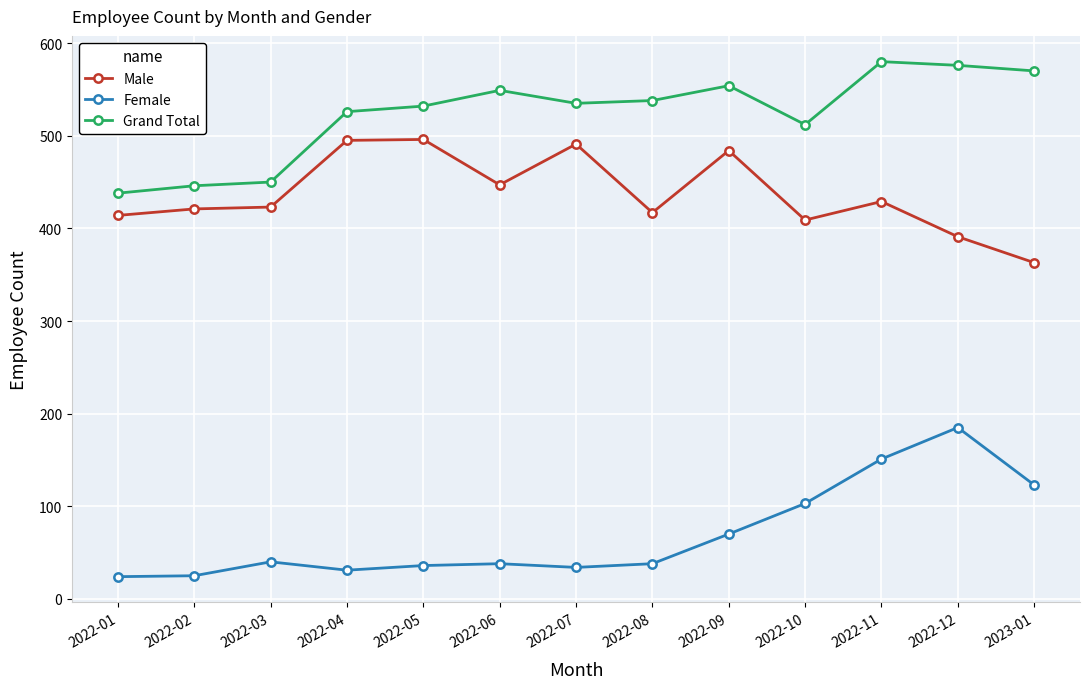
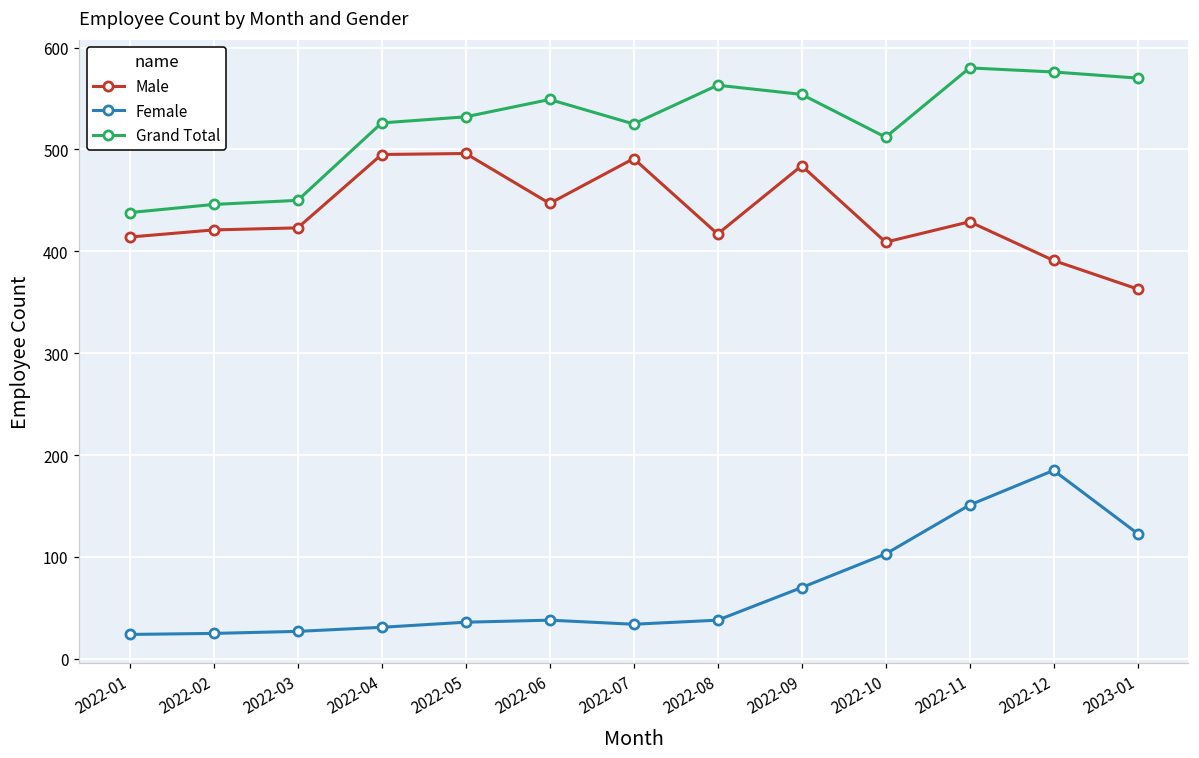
Female, 2022-03: 40 -> 30
Grand Total, 2022-07: 540 -> 530
Grand Total, 2022-08: 540 -> 560
